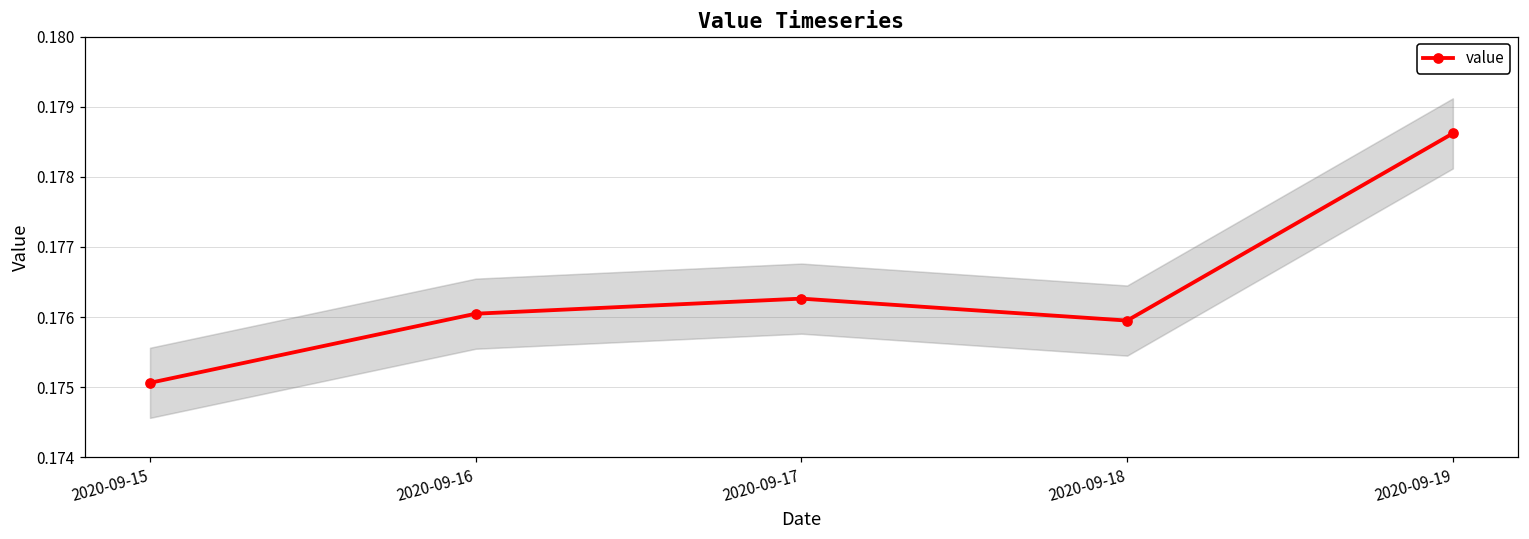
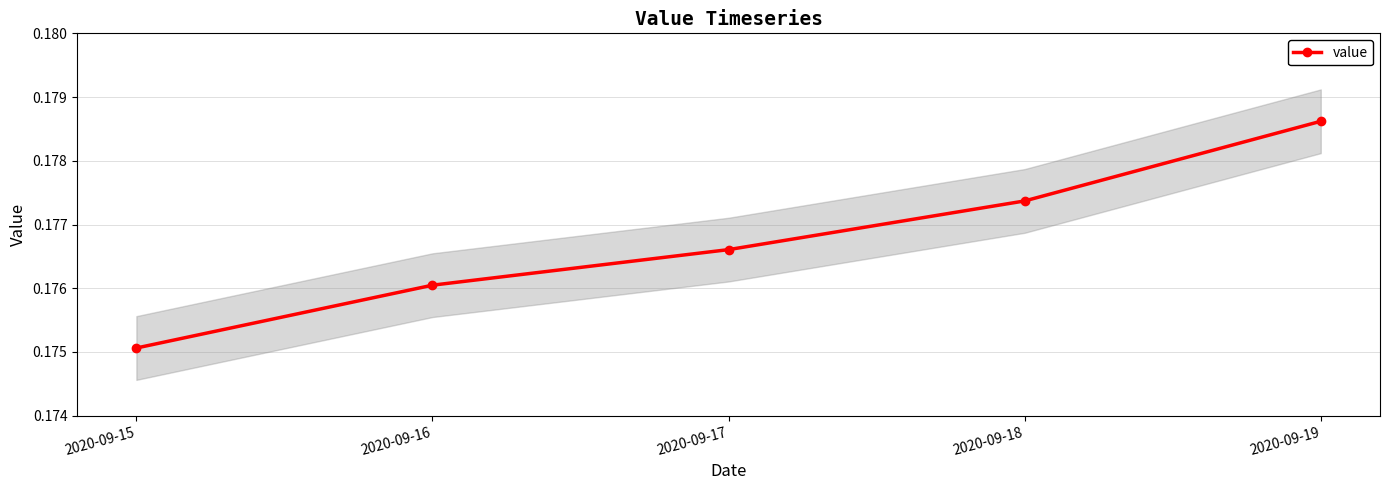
value, 2020-09-17: 0.1763 -> 0.1766
value, 2020-09-18: 0.1760 -> 0.1774
